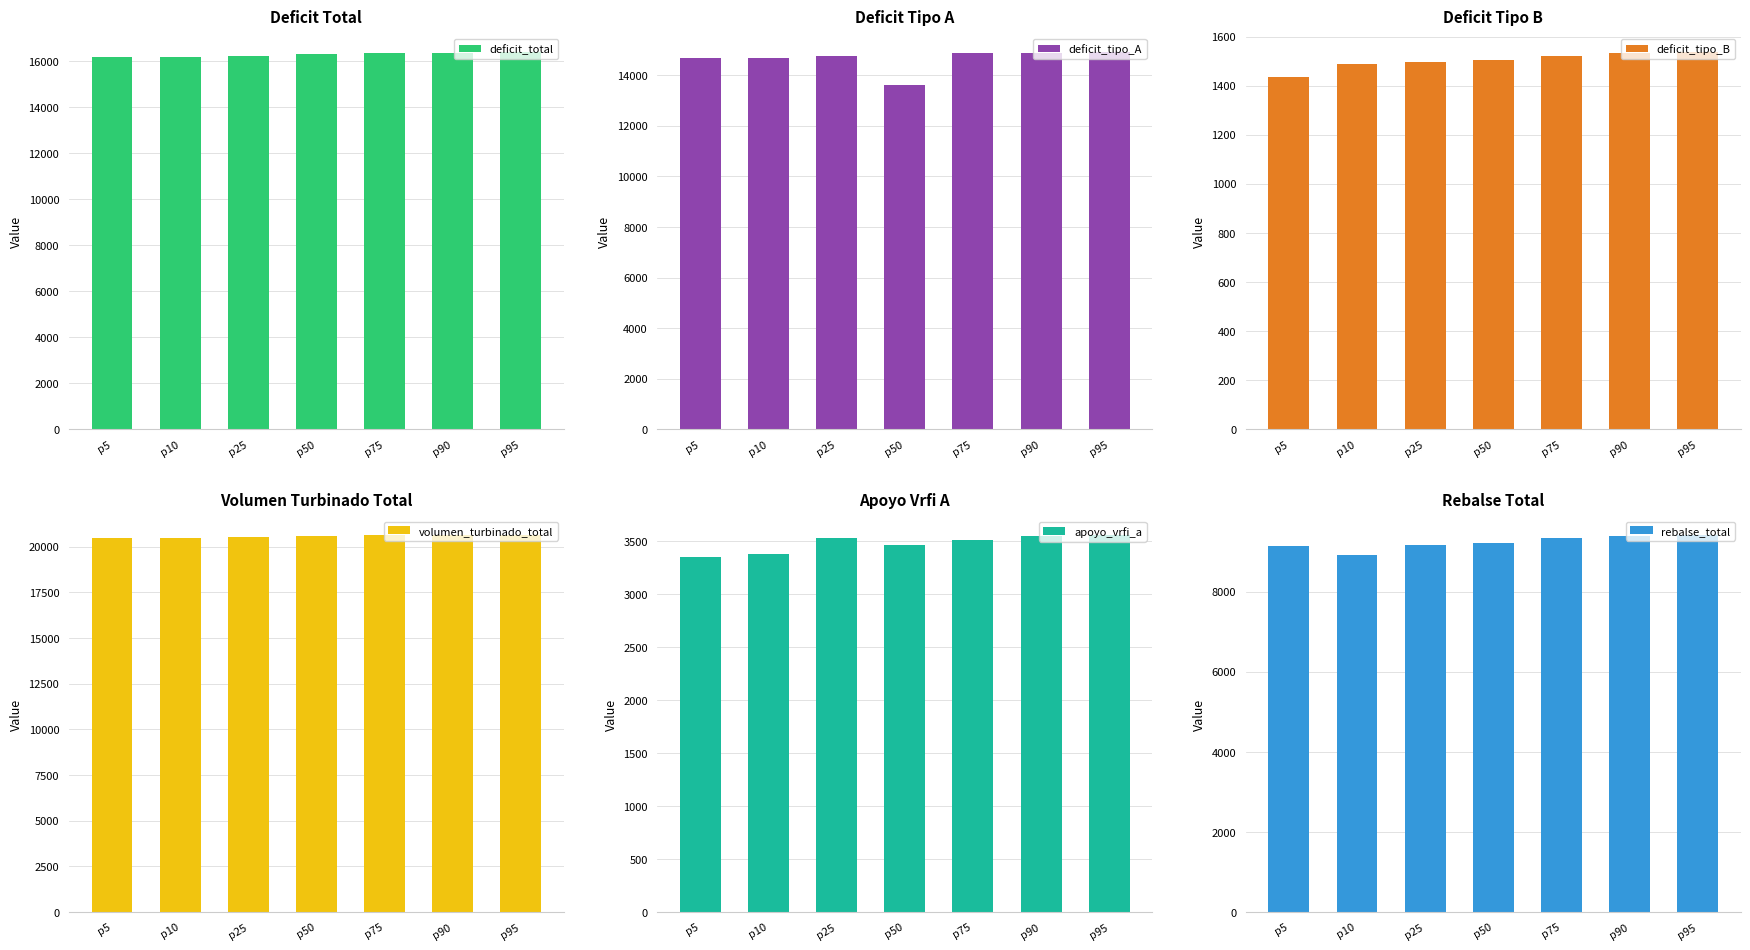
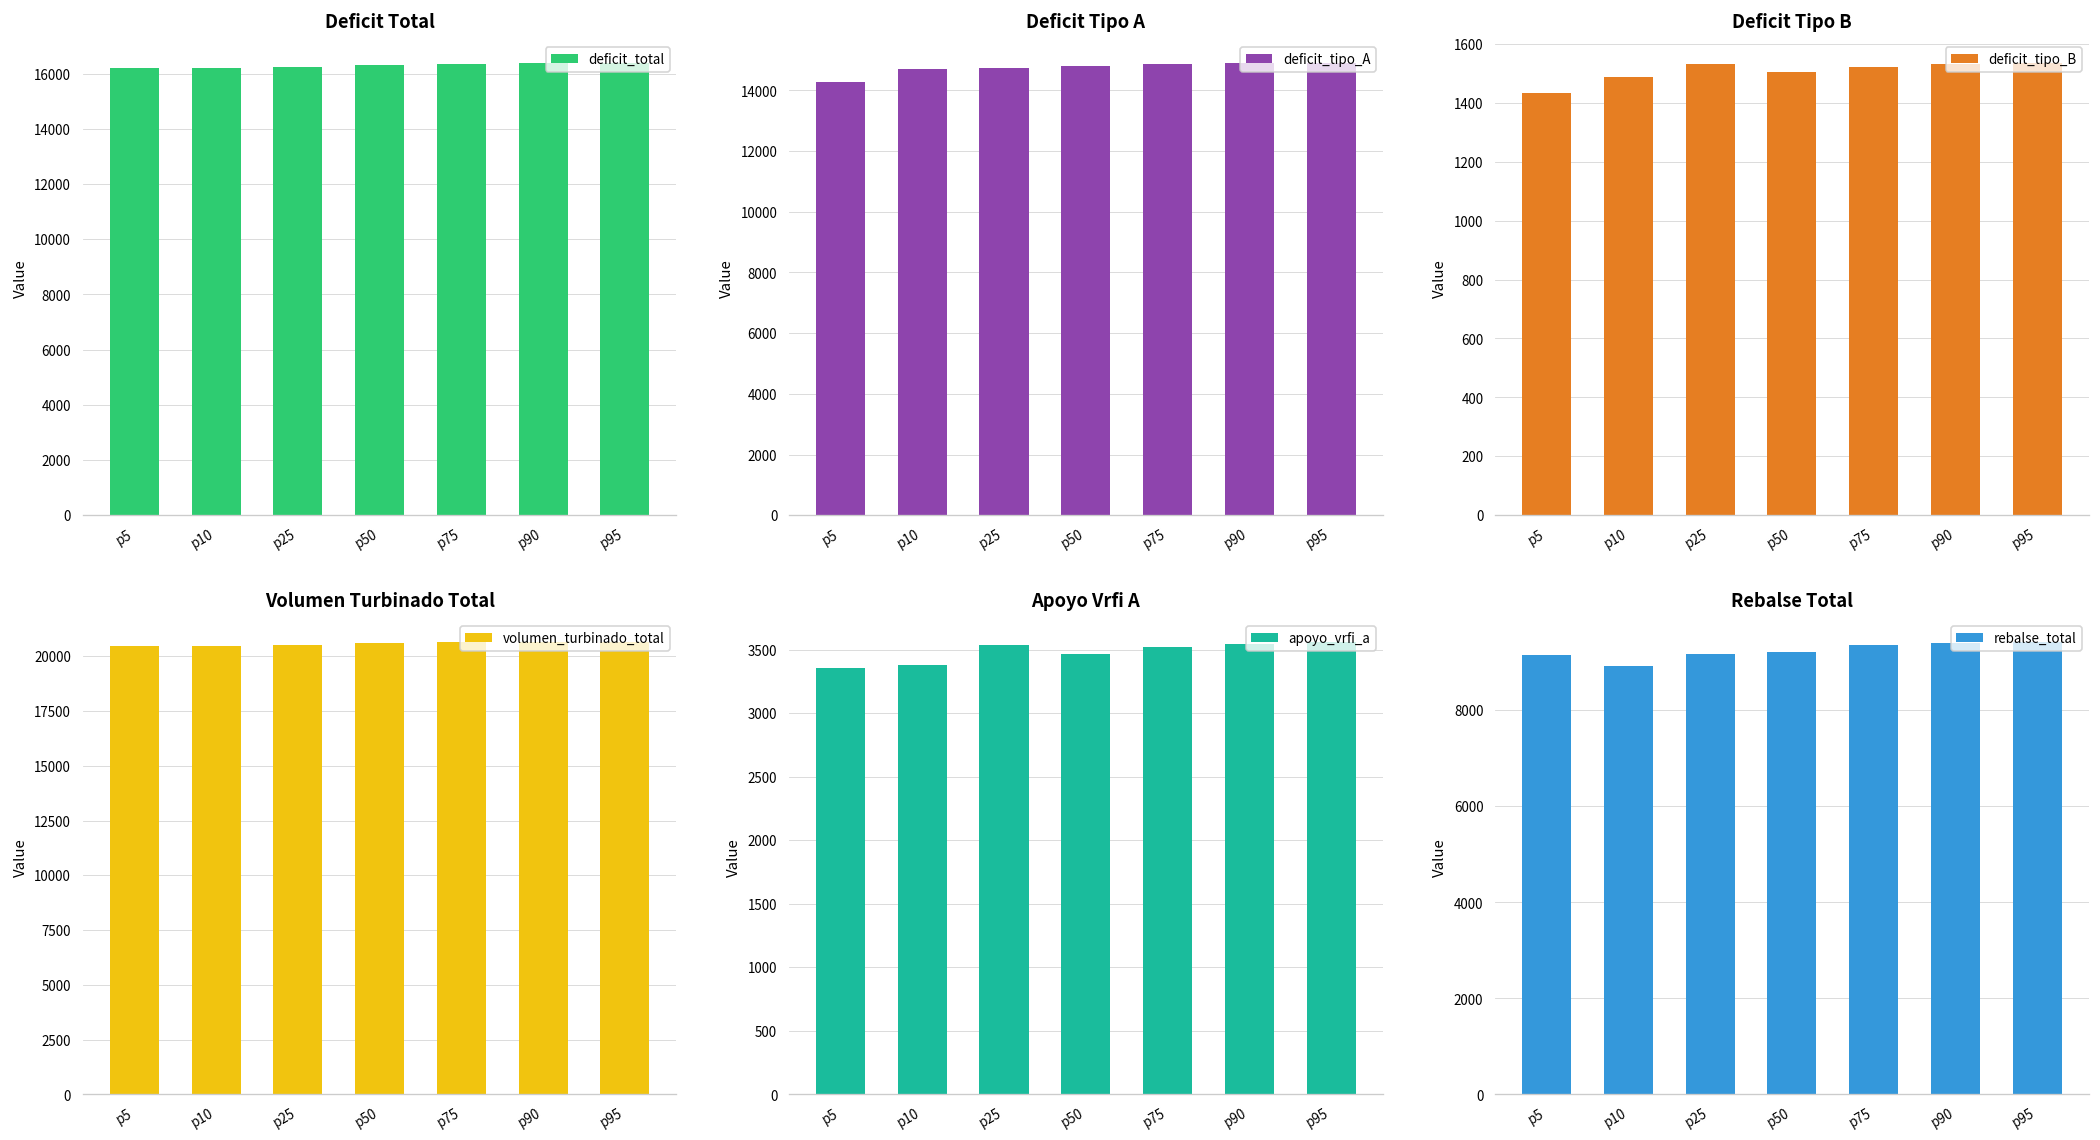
Deficit Tipo A, p5: 14700 -> 14300
Deficit Tipo A, p50: 13600 -> 14800
Deficit Tipo B, p25: 1500 -> 1530
